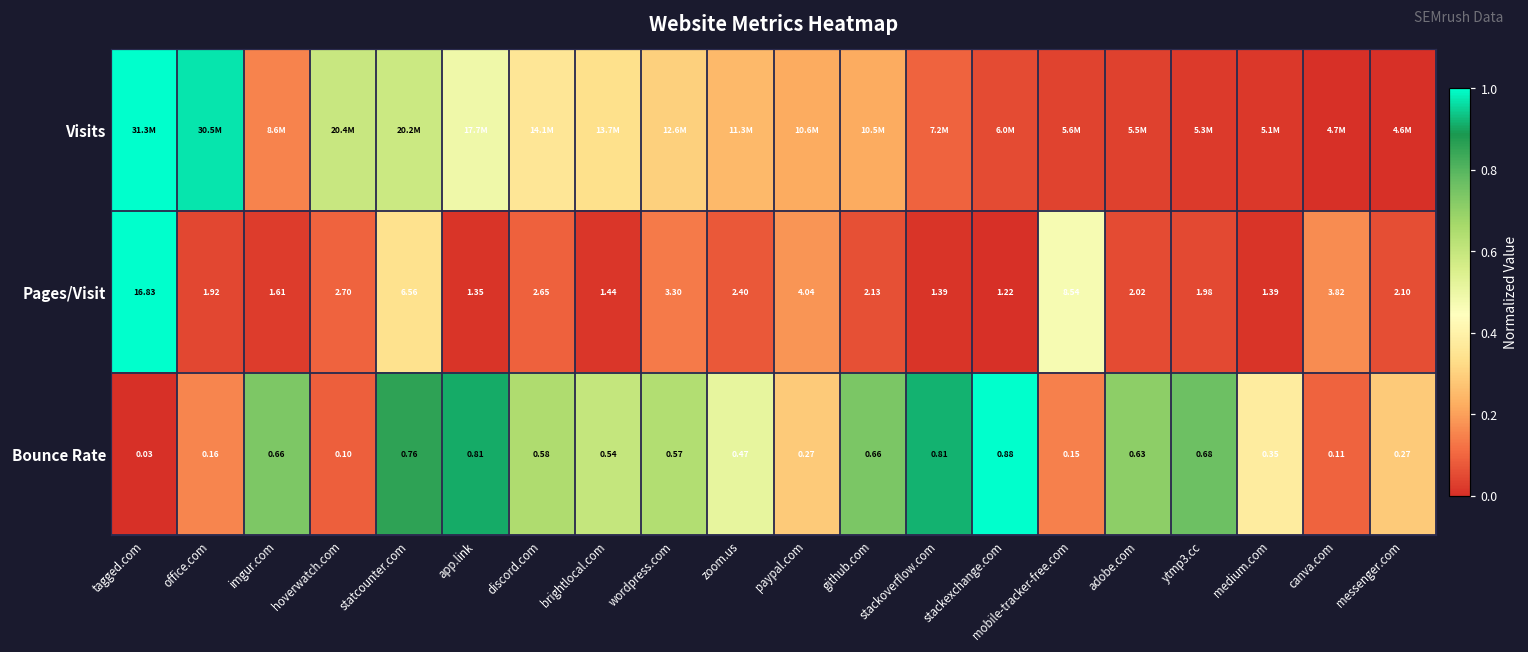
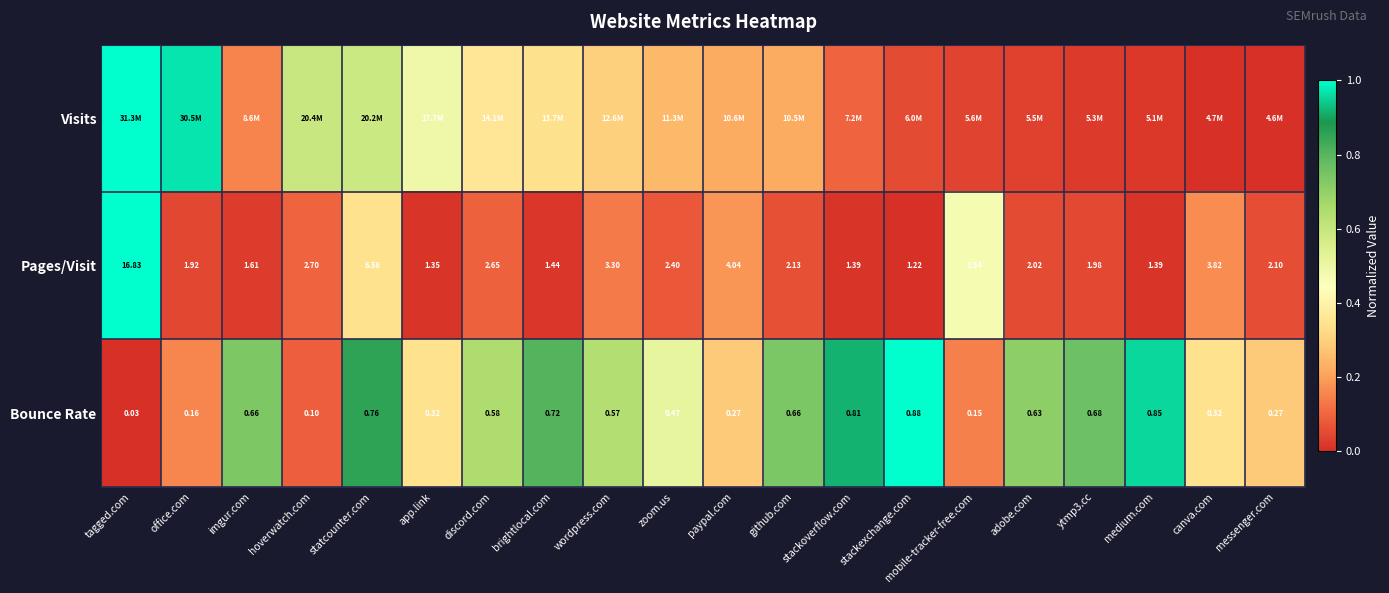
Bounce Rate, app.link: 0.81 -> 0.32
Bounce Rate, brightlocal.com: 0.54 -> 0.72
Bounce Rate, medium.com: 0.35 -> 0.85
Bounce Rate, canva.com: 0.11 -> 0.32
